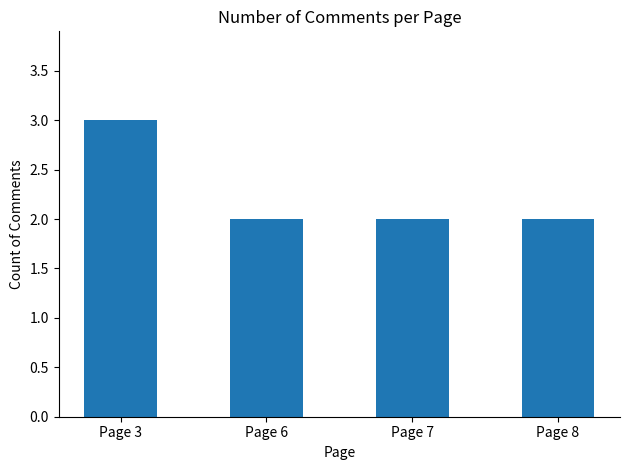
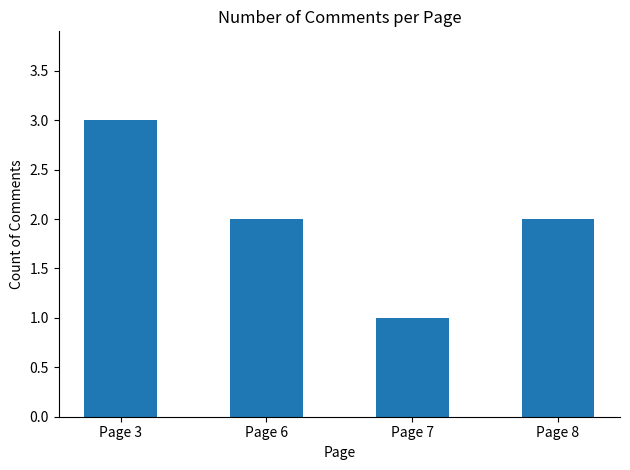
Page 7: 2 -> 1
